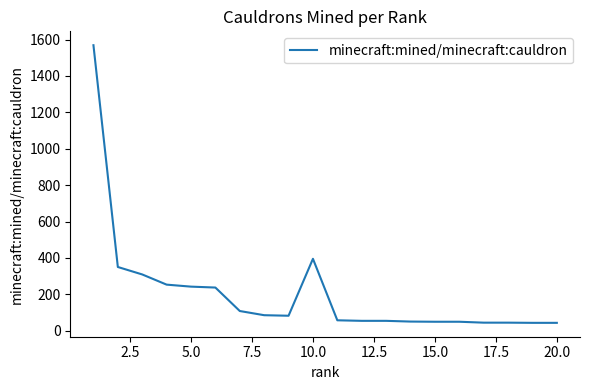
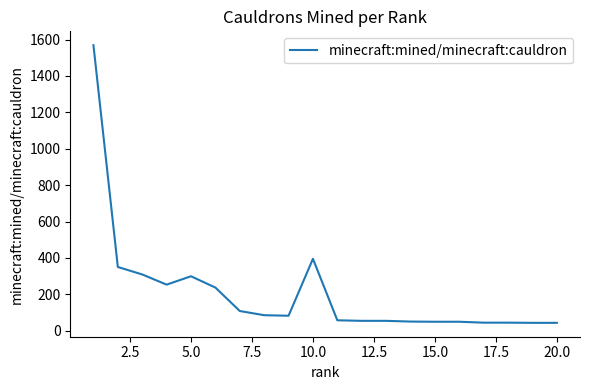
5.0: 240 -> 300
